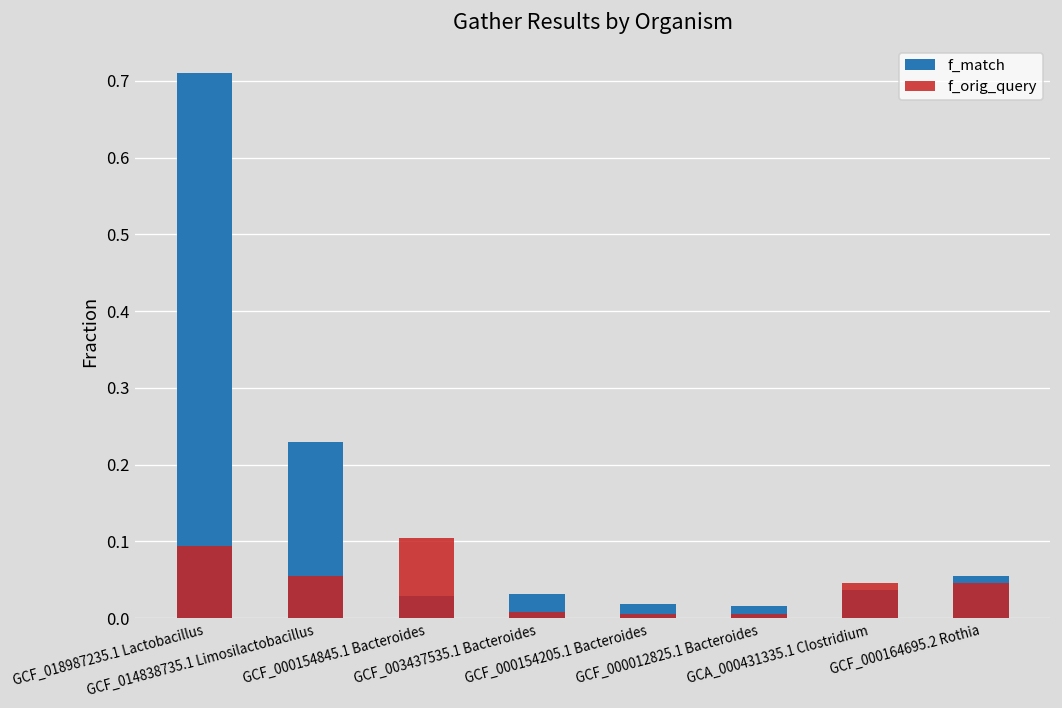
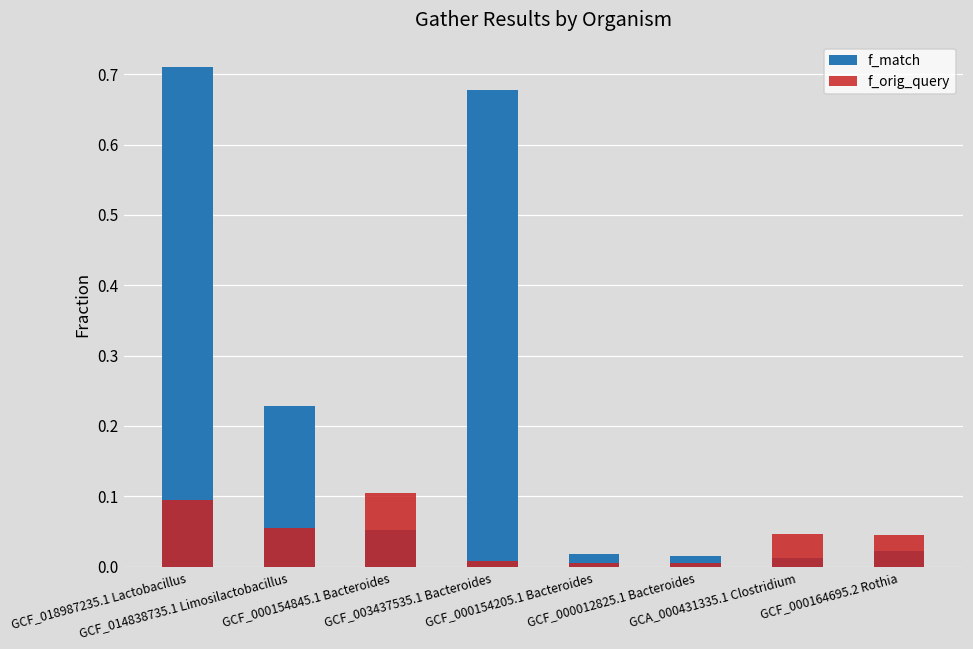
f_match, GCF_000154845.1 Bacteroides: 0.03 -> 0.05
f_match, GCF_003437535.1 Bacteroides: 0.03 -> 0.68
f_match, GCA_000431335.1 Clostridium: 0.04 -> 0.01
f_match, GCF_000164695.2 Rothia: 0.05 -> 0.02
